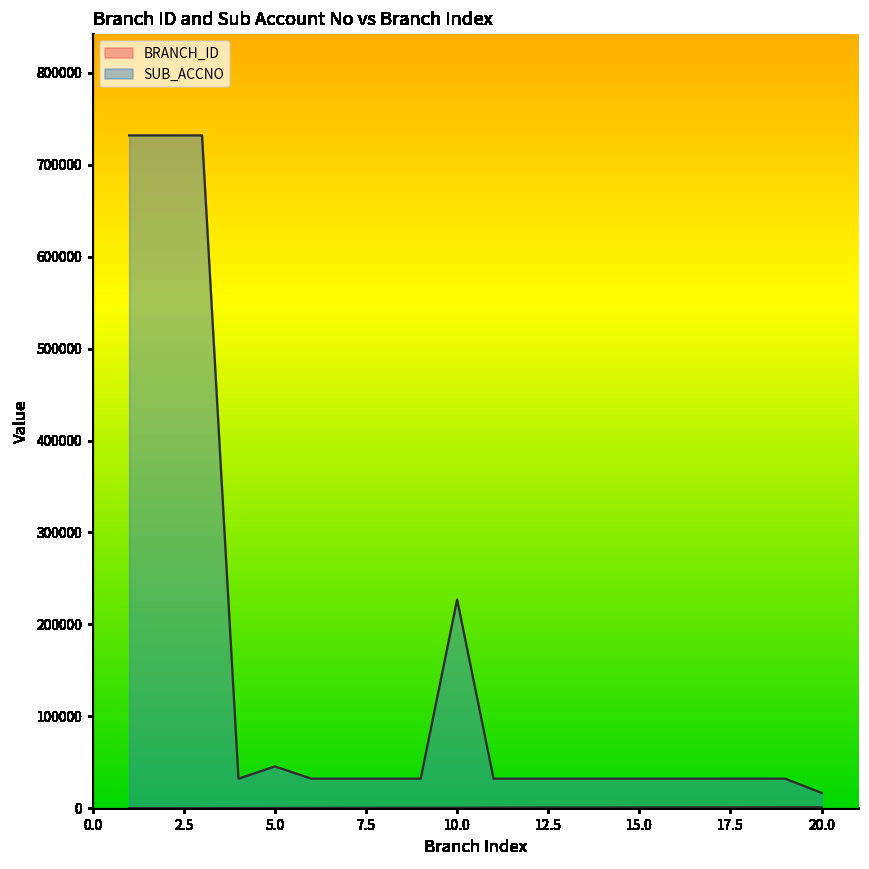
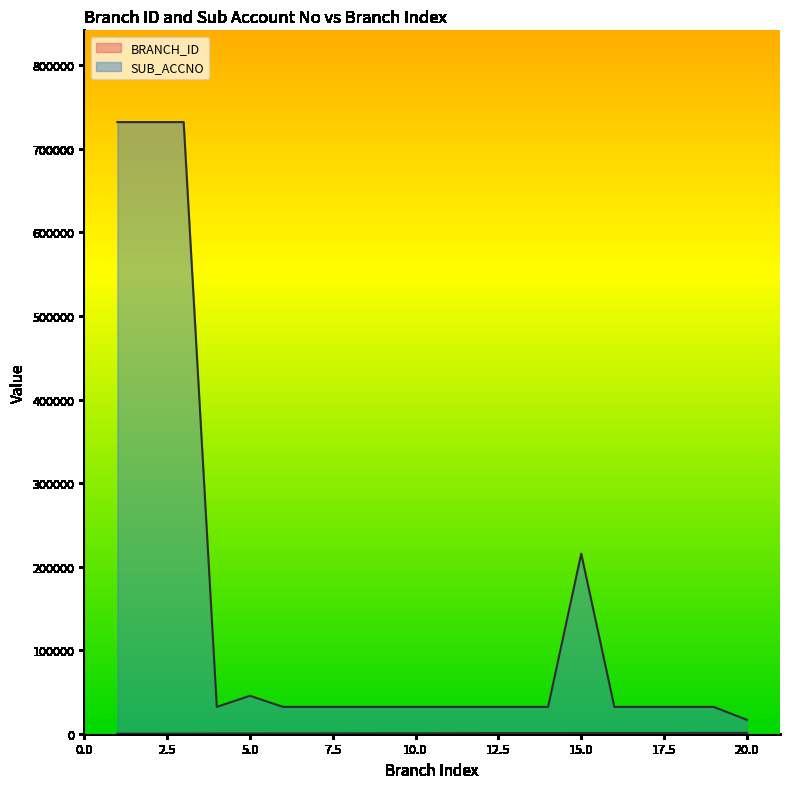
SUB_ACCNO, 10.0: 230000 -> 30000
SUB_ACCNO, 15.0: 30000 -> 220000
